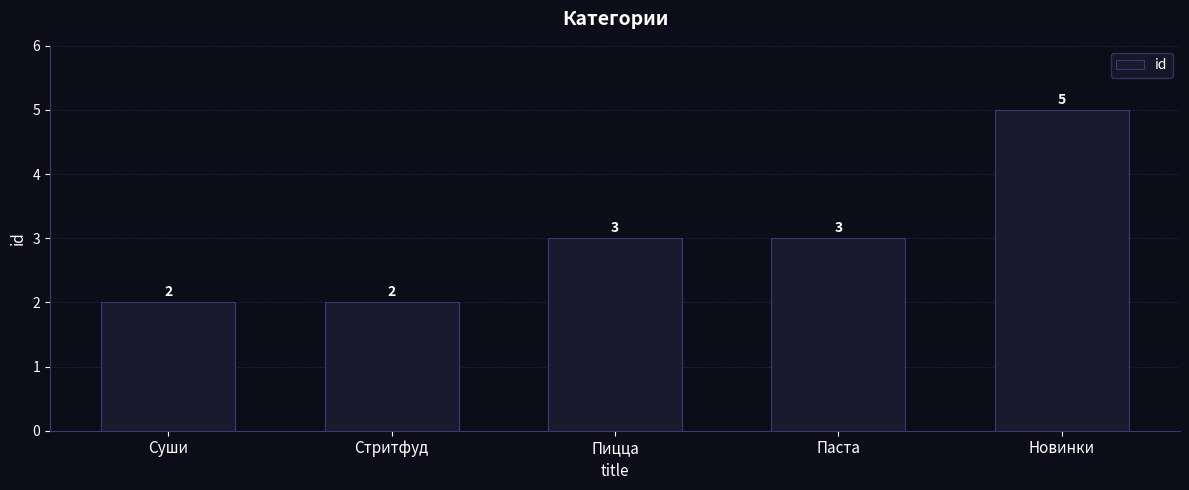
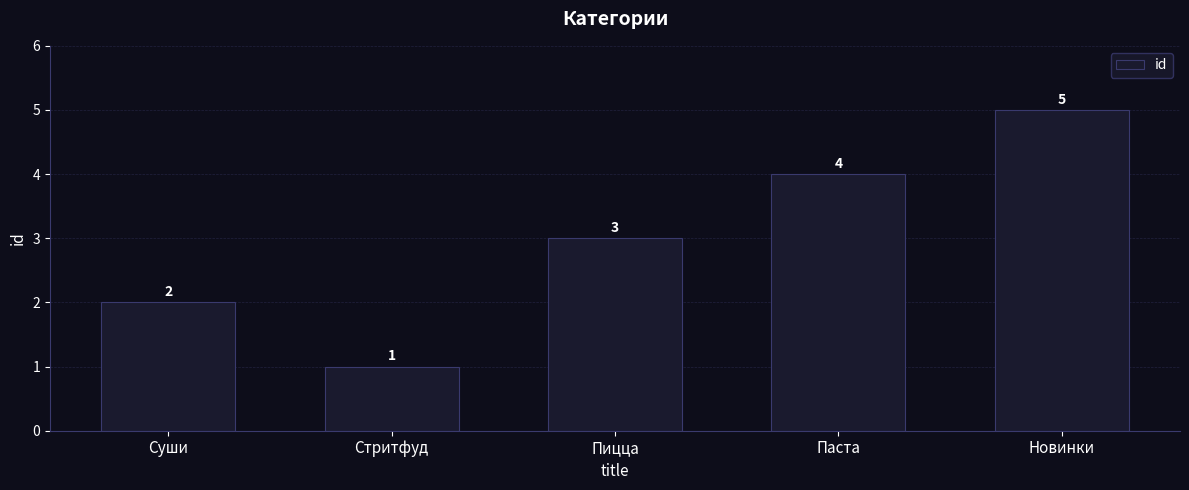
Стритфуд: 2 -> 1
Паста: 3 -> 4
